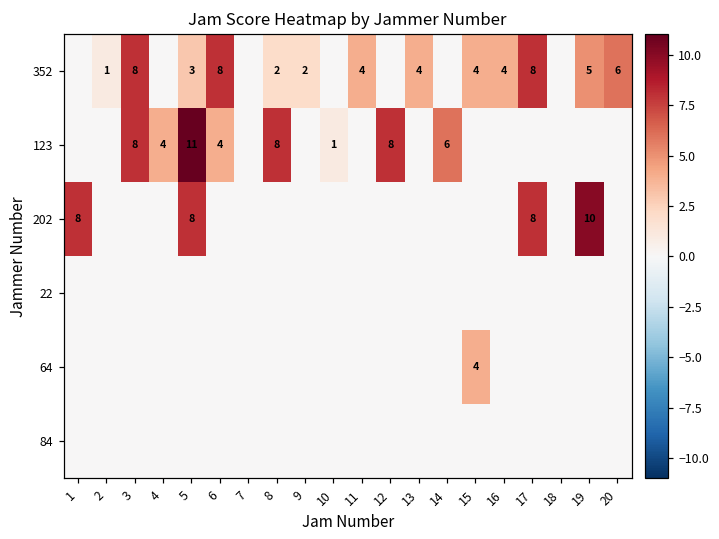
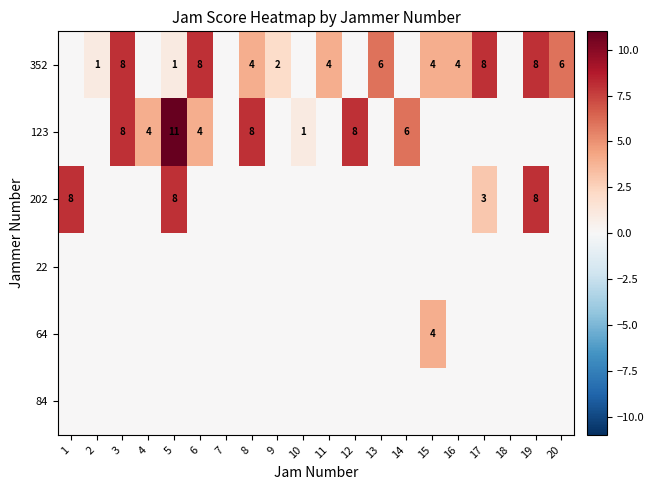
352, 5: 3 -> 1
352, 8: 2 -> 4
352, 13: 4 -> 6
352, 19: 5 -> 8
202, 17: 8 -> 3
202, 19: 10 -> 8
